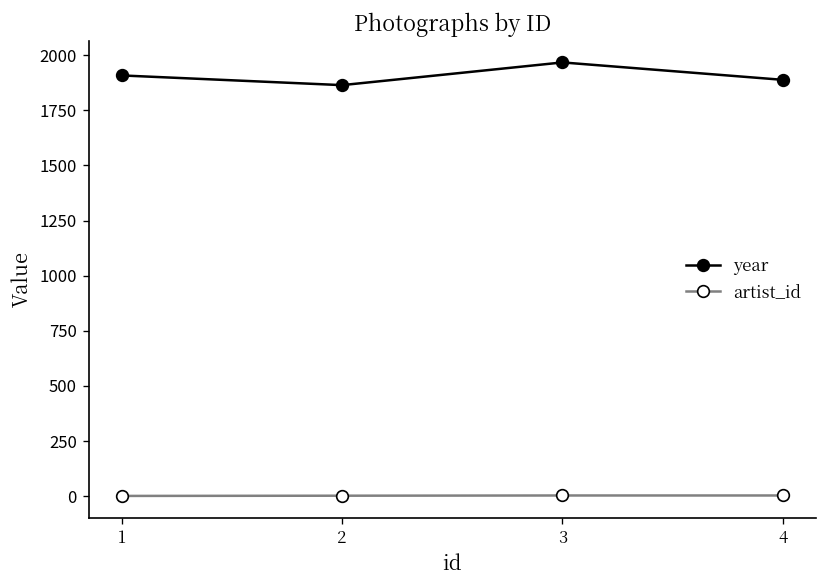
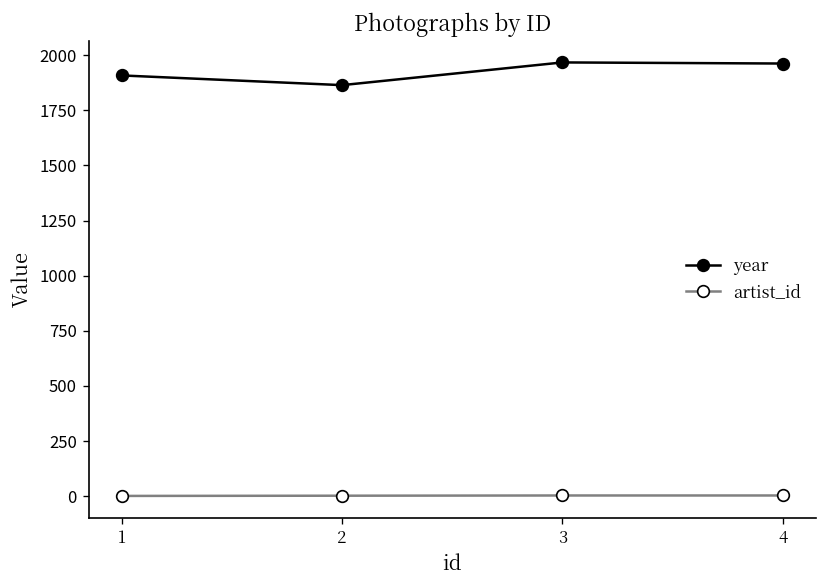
year, 4: 1890 -> 1960
